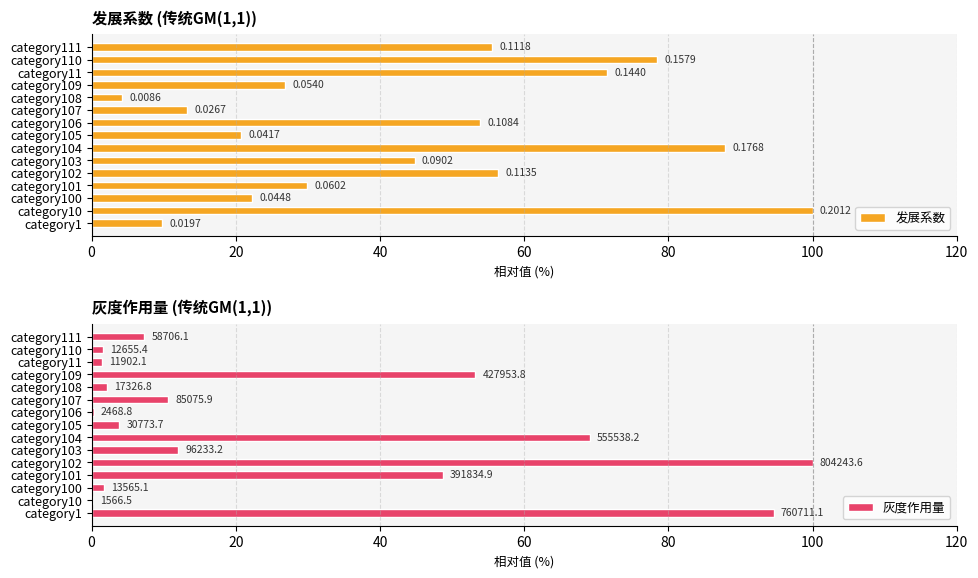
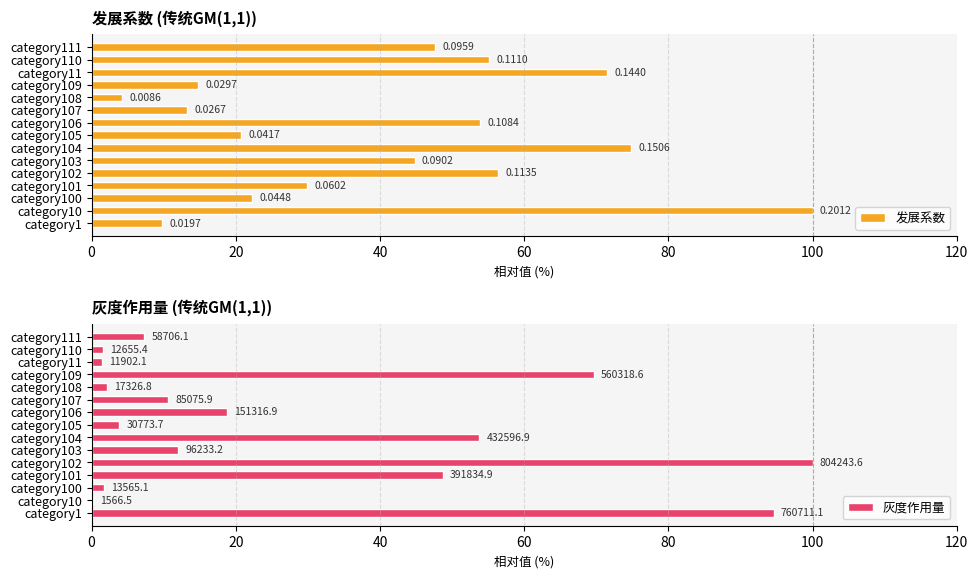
发展系数 (传统GM(1,1)), category111: 0.1118 -> 0.0959
发展系数 (传统GM(1,1)), category110: 0.1579 -> 0.1110
发展系数 (传统GM(1,1)), category109: 0.0540 -> 0.0297
发展系数 (传统GM(1,1)), category104: 0.1768 -> 0.1506
灰度作用量 (传统GM(1,1)), category109: 427953.8 -> 560318.6
灰度作用量 (传统GM(1,1)), category106: 2468.8 -> 151316.9
灰度作用量 (传统GM(1,1)), category104: 555538.2 -> 432596.9
